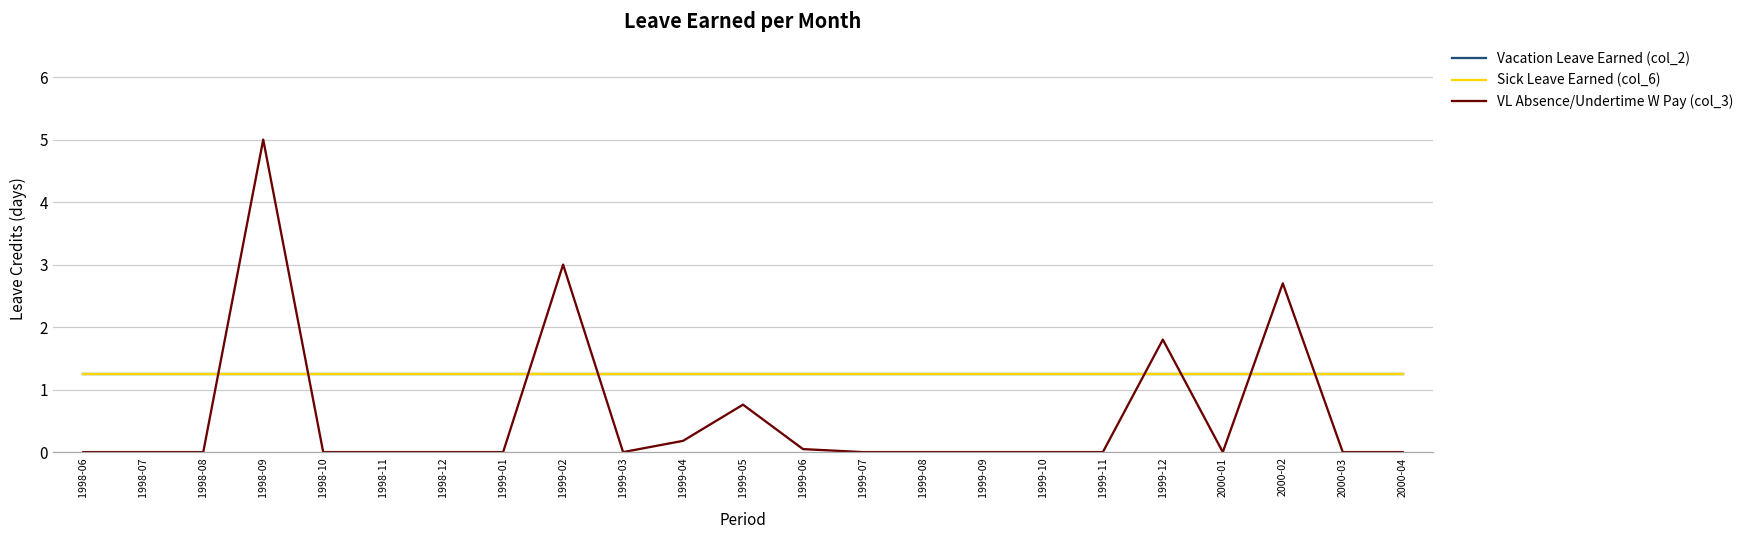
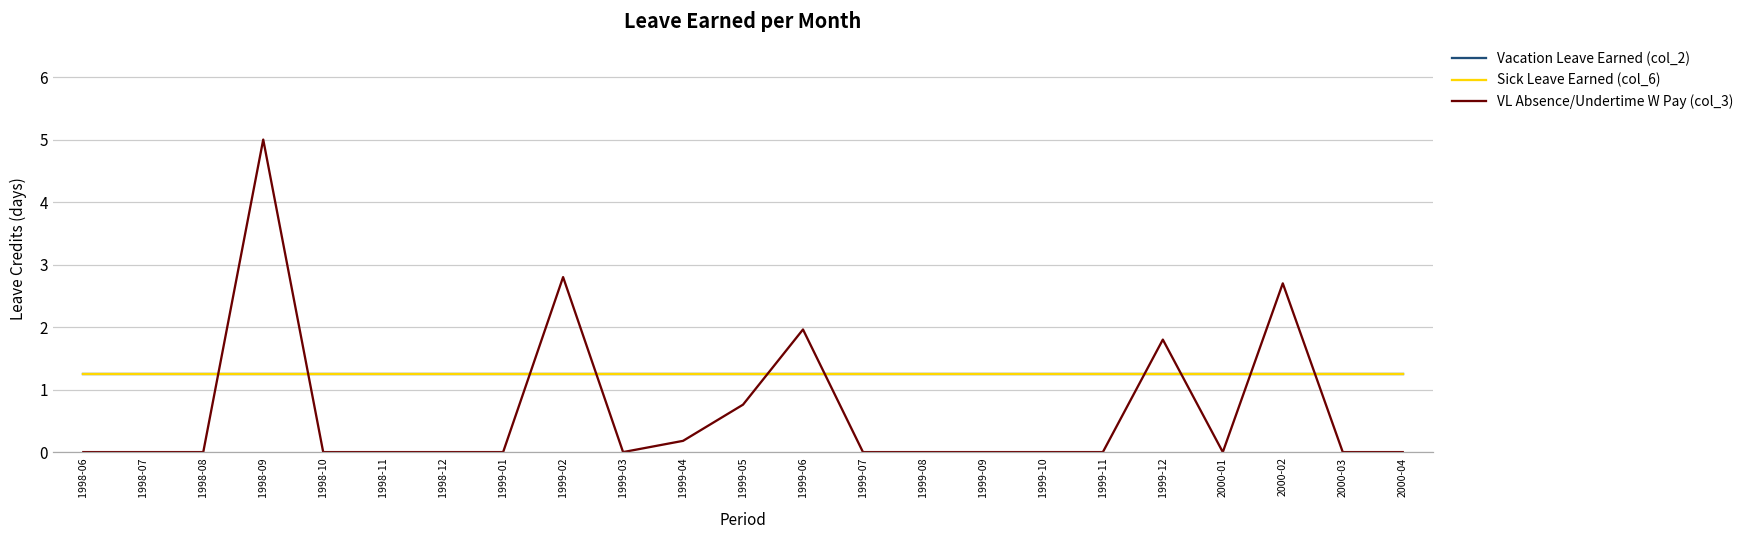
VL Absence/Undertime W Pay (col_3), 1999-02: 3.0 -> 2.8
VL Absence/Undertime W Pay (col_3), 1999-06: 0.0 -> 2.0
